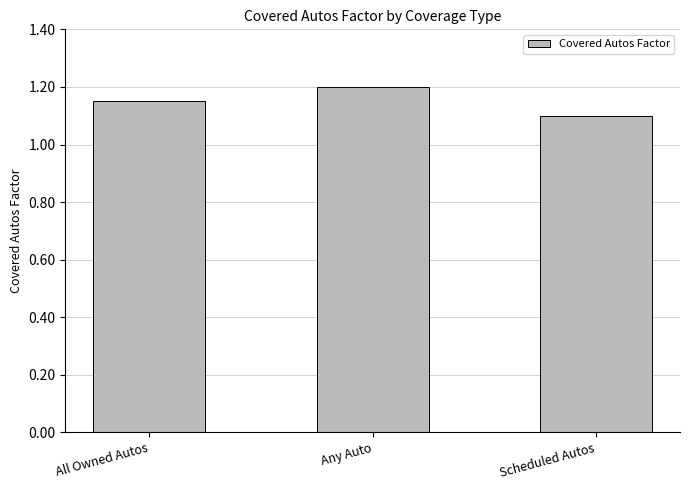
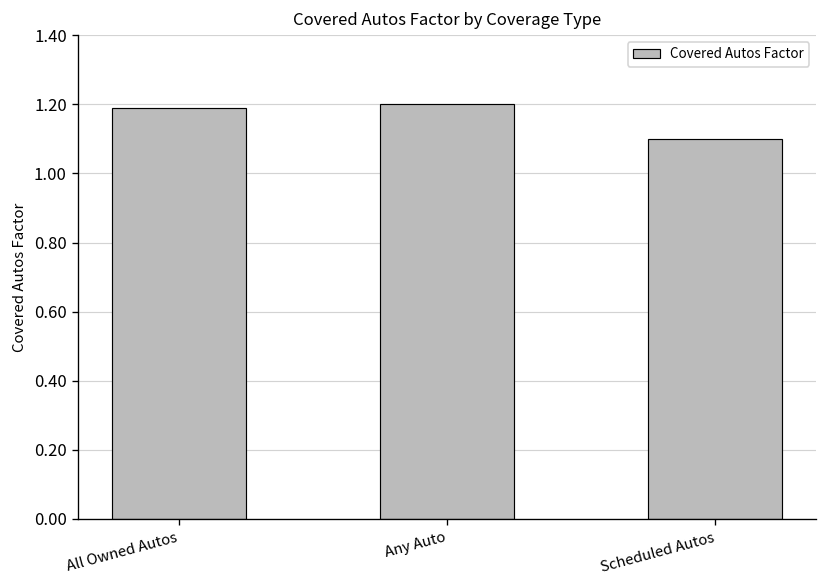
All Owned Autos: 1.15 -> 1.19
